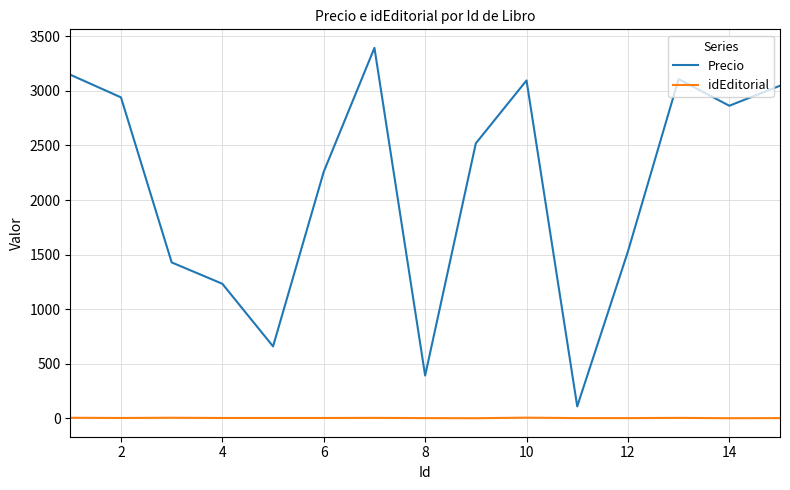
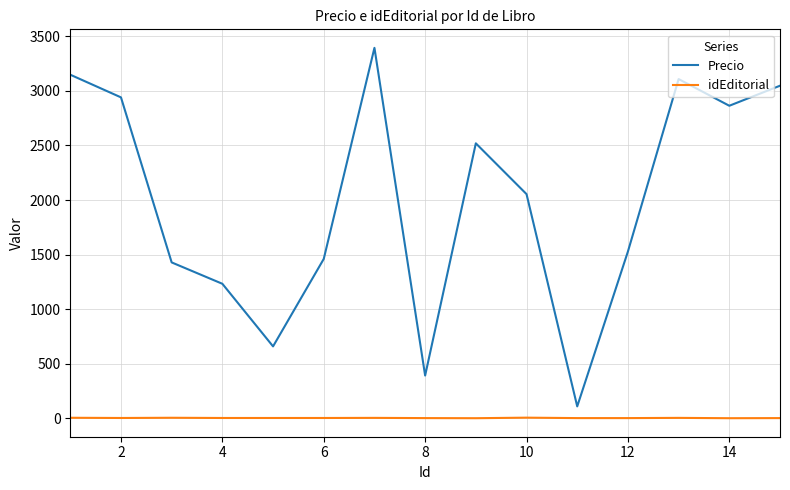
Precio, 6: 2260 -> 1460
Precio, 10: 3100 -> 2050
